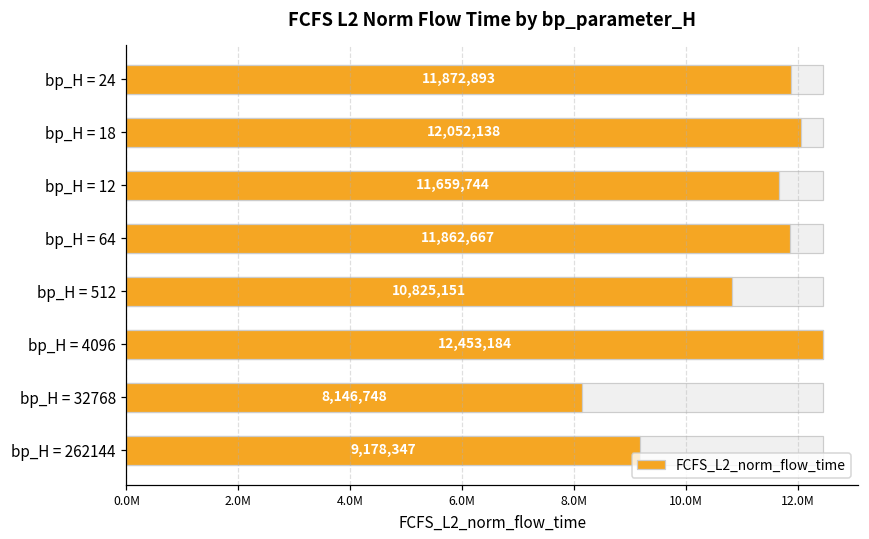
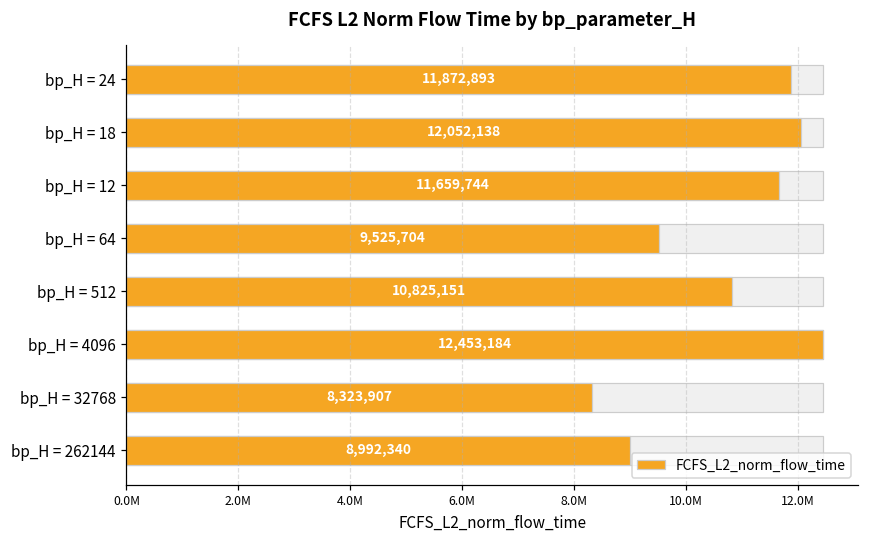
FCFS_L2_norm_flow_time, bp_H = 64: 11,862,667 -> 9,525,704
FCFS_L2_norm_flow_time, bp_H = 32768: 8,146,748 -> 8,323,907
FCFS_L2_norm_flow_time, bp_H = 262144: 9,178,347 -> 8,992,340
